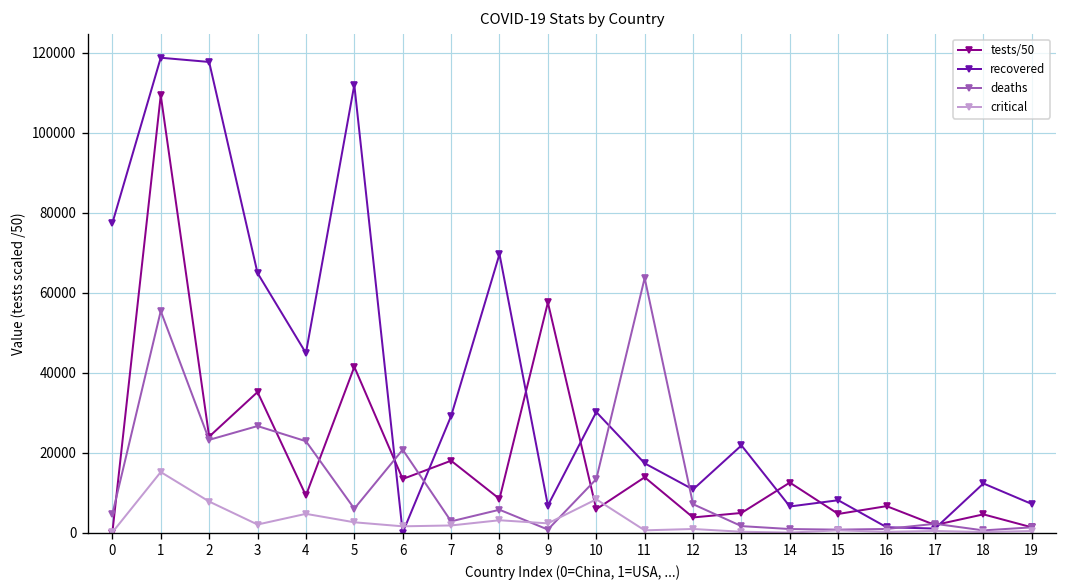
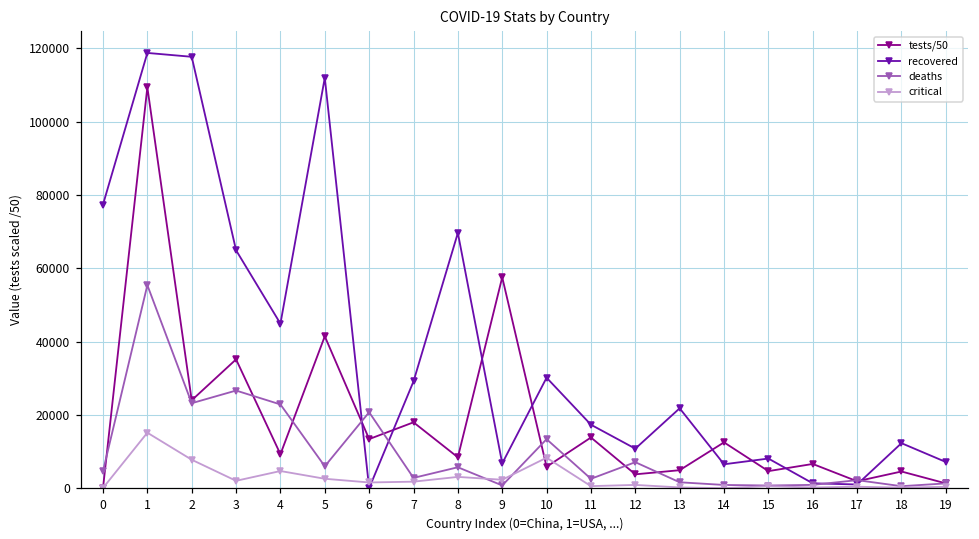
deaths, 11: 64000 -> 3000
